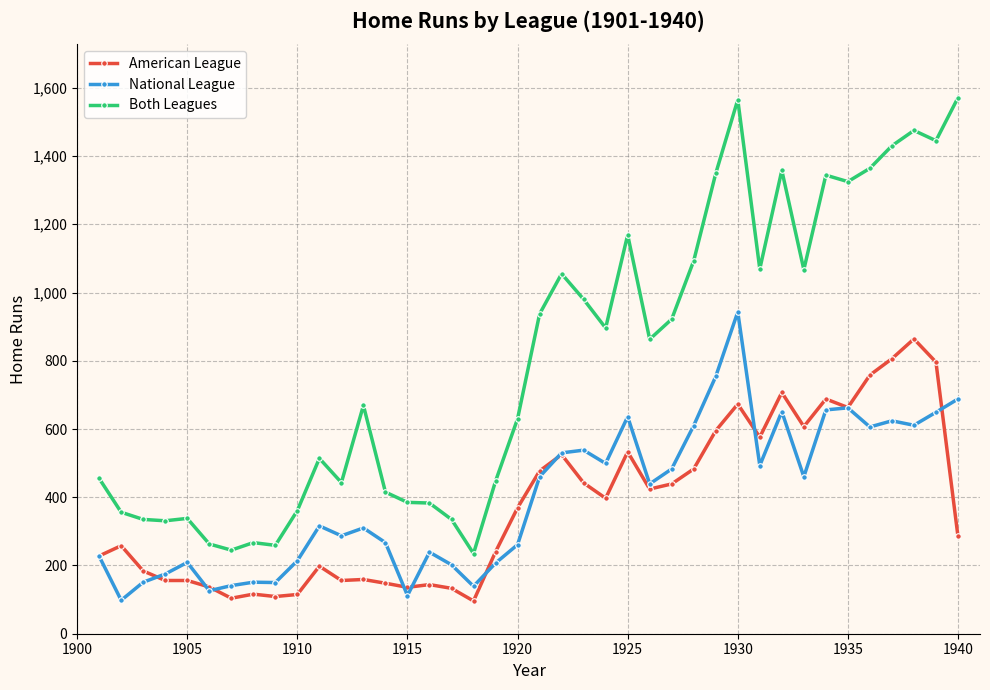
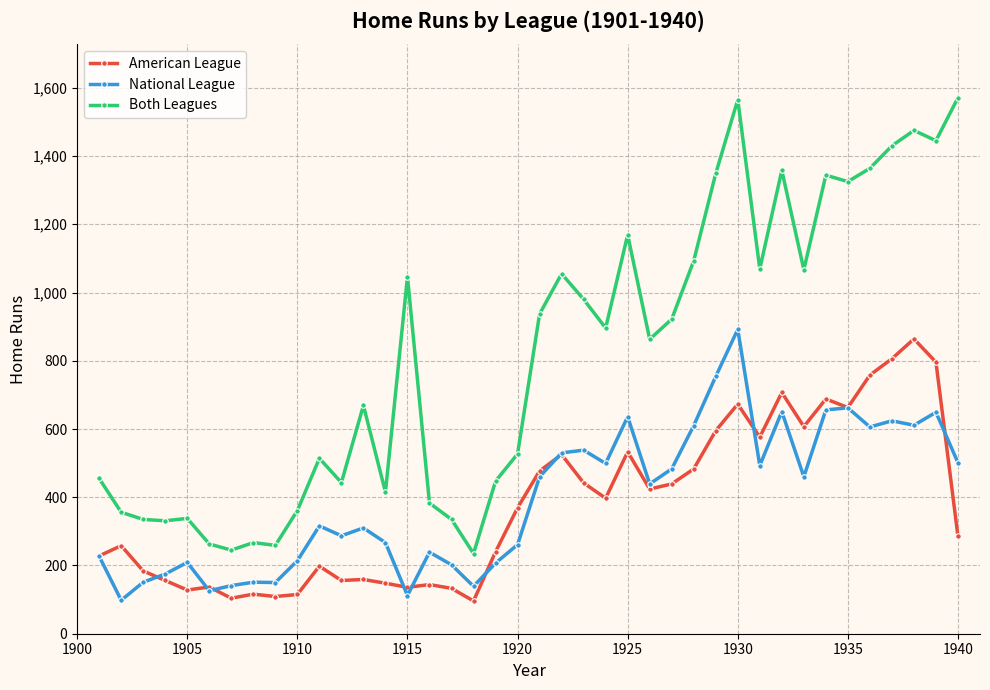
American League, 1905: 160 -> 130
Both Leagues, 1915: 390 -> 1,050
Both Leagues, 1920: 630 -> 530
National League, 1930: 940 -> 890
National League, 1940: 690 -> 500
